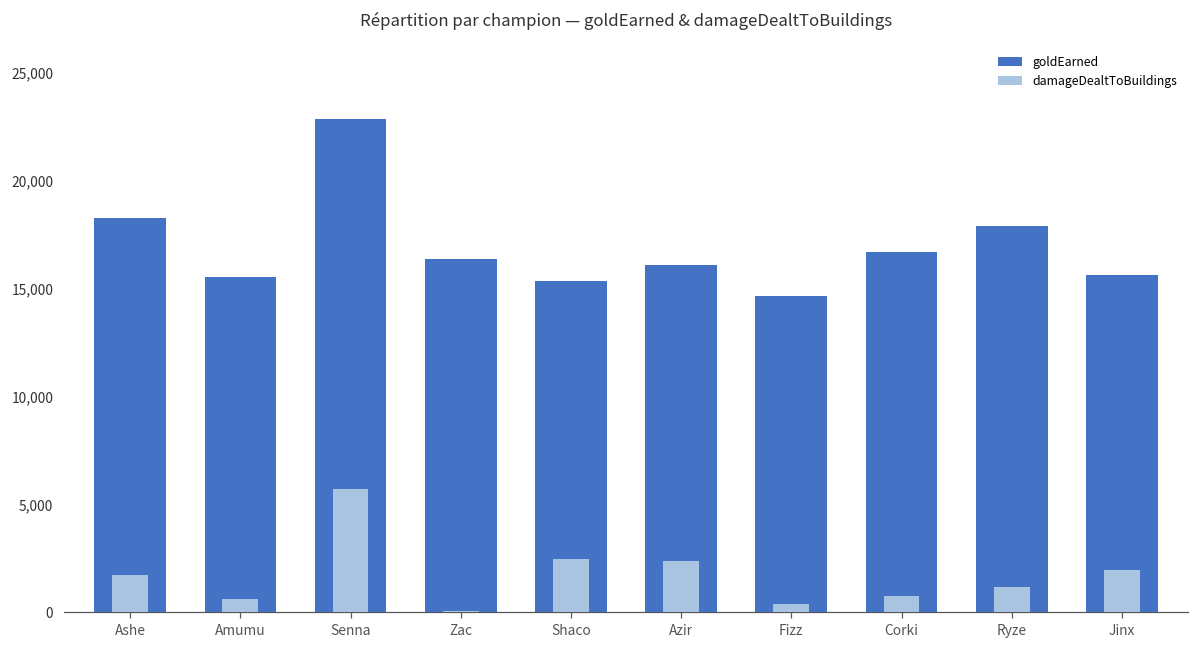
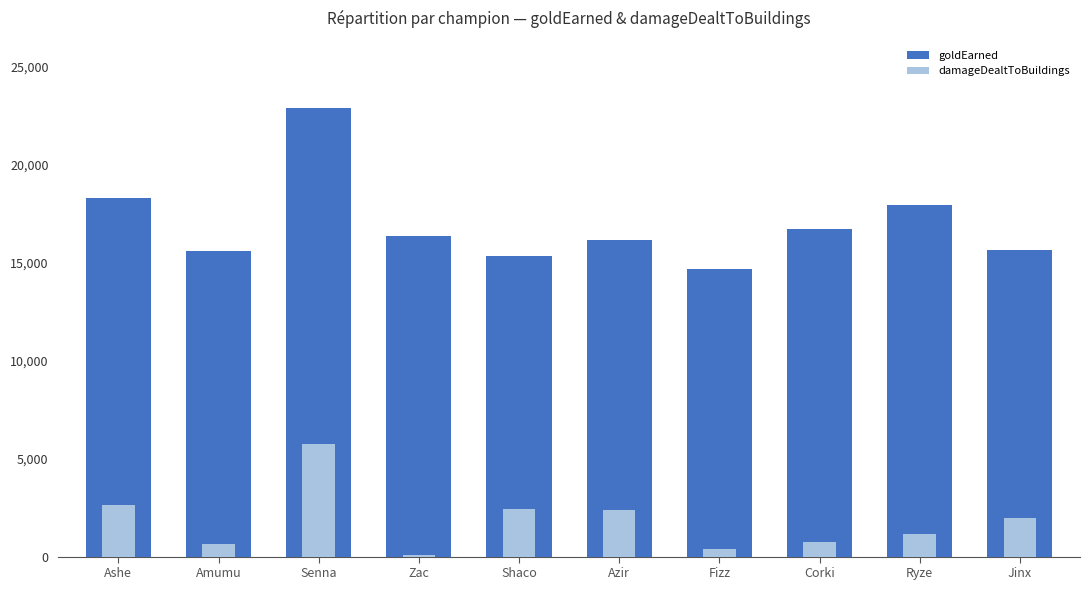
damageDealtToBuildings, Ashe: 1,700 -> 2,600
